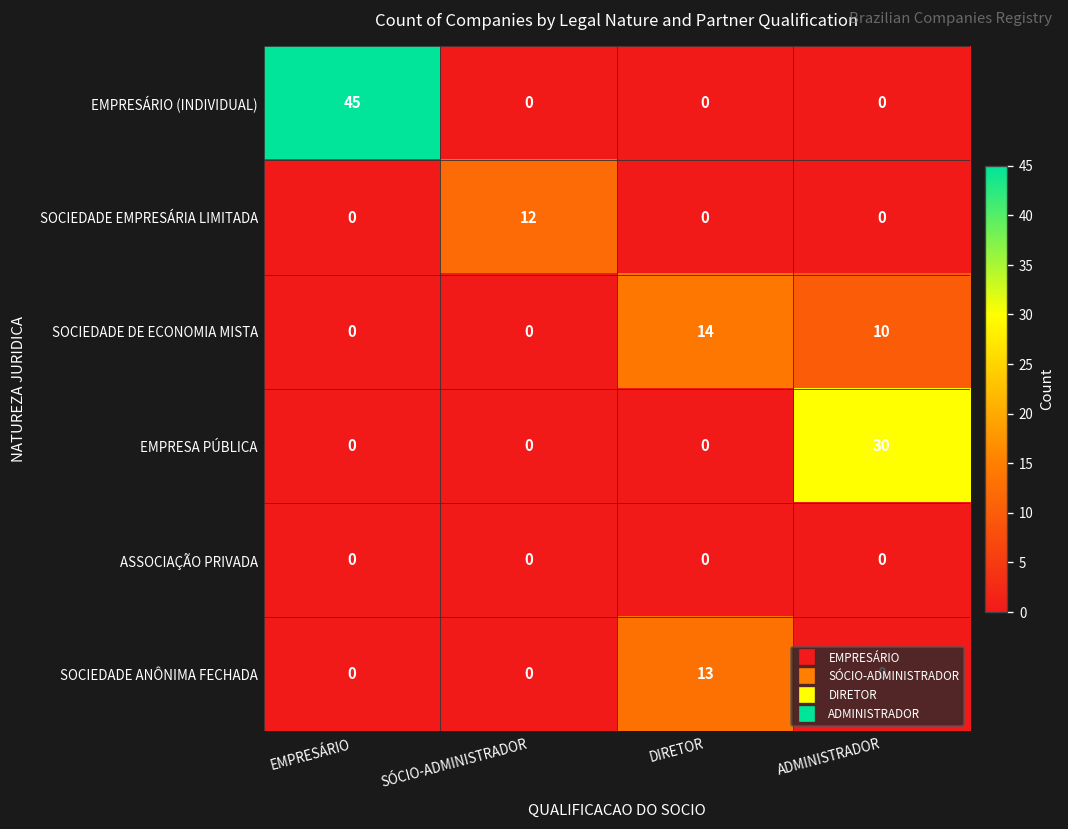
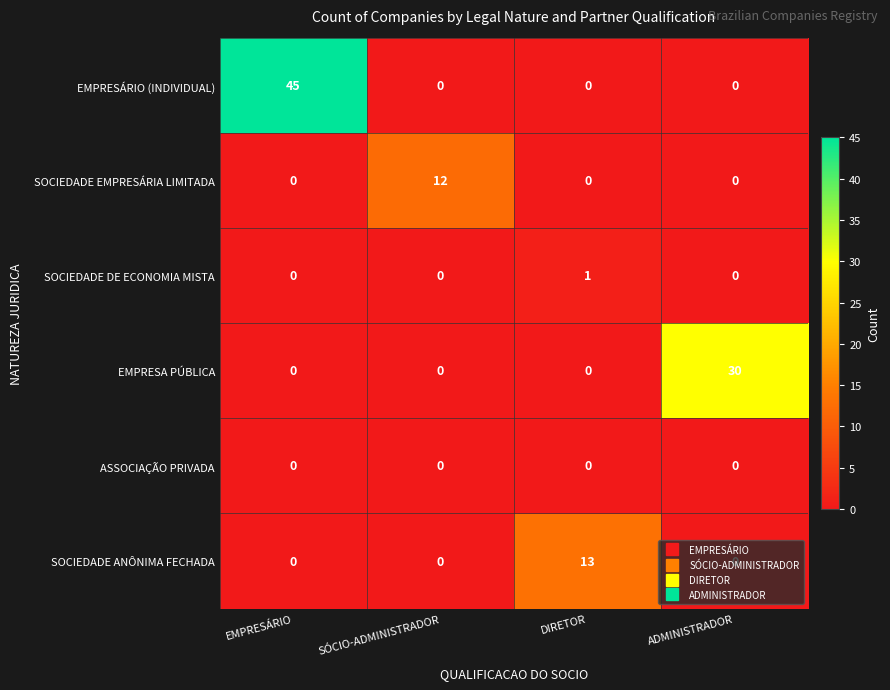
SOCIEDADE DE ECONOMIA MISTA, DIRETOR: 14 -> 1
SOCIEDADE DE ECONOMIA MISTA, ADMINISTRADOR: 10 -> 0
